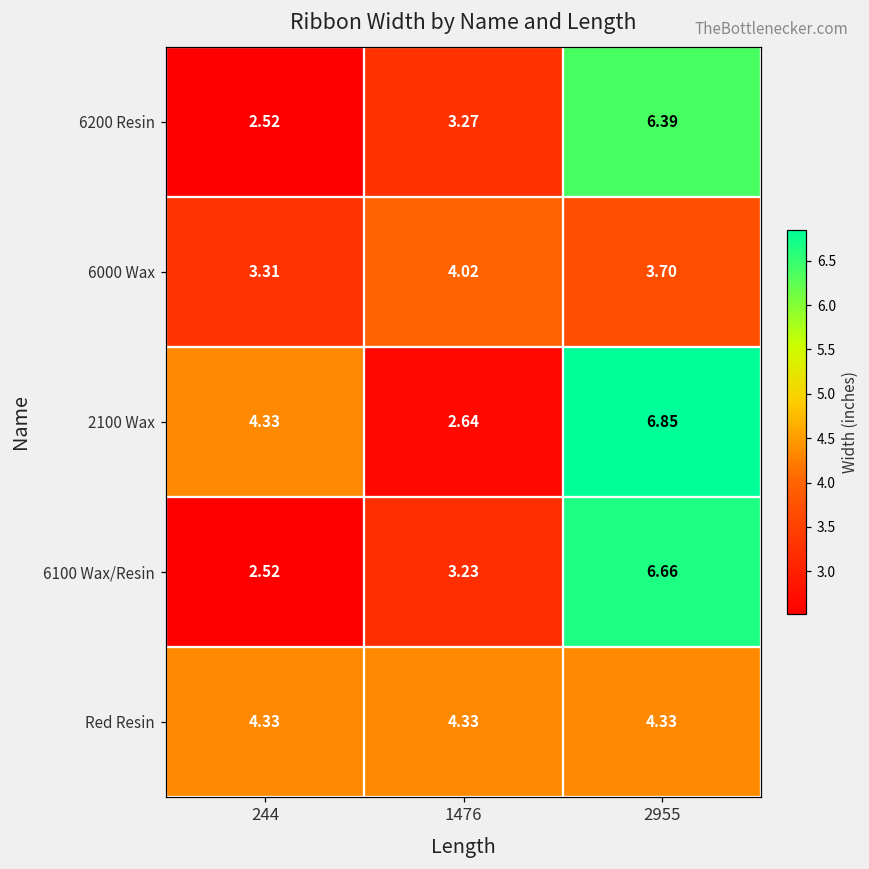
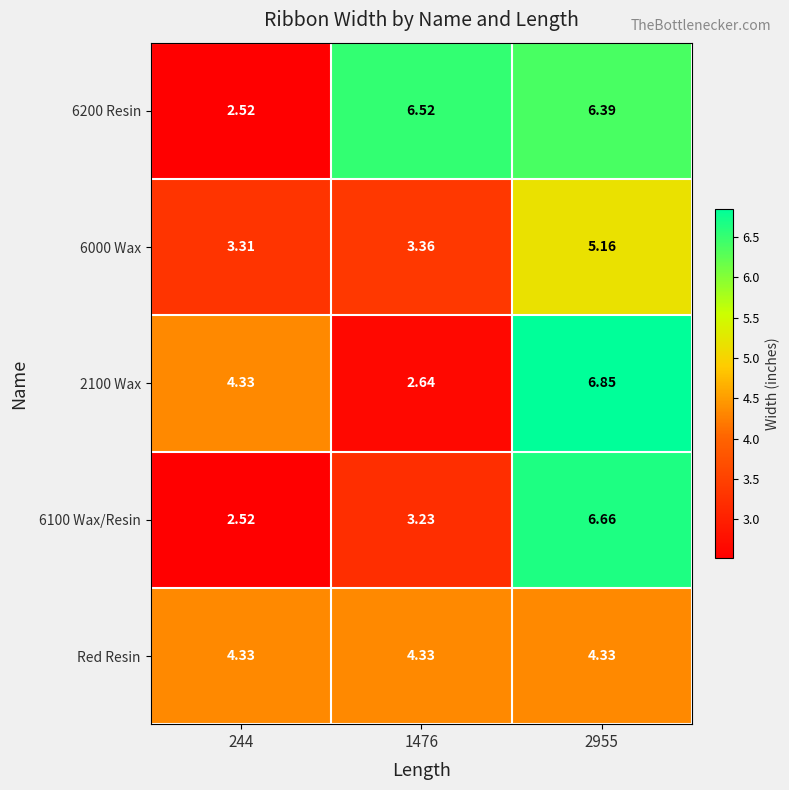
6200 Resin, 1476: 3.27 -> 6.52
6000 Wax, 1476: 4.02 -> 3.36
6000 Wax, 2955: 3.70 -> 5.16
